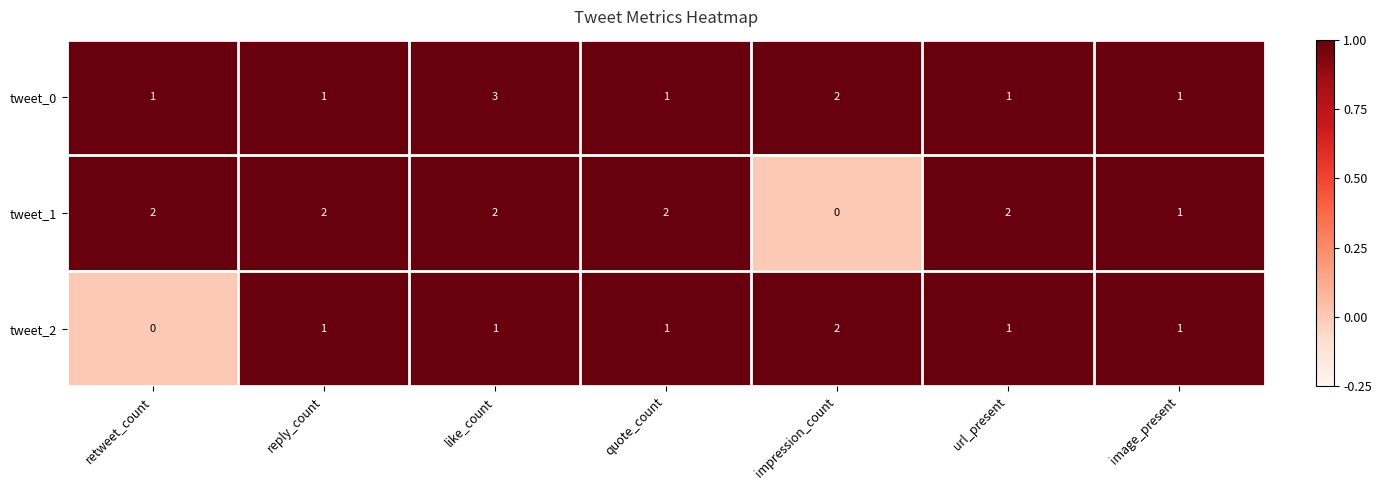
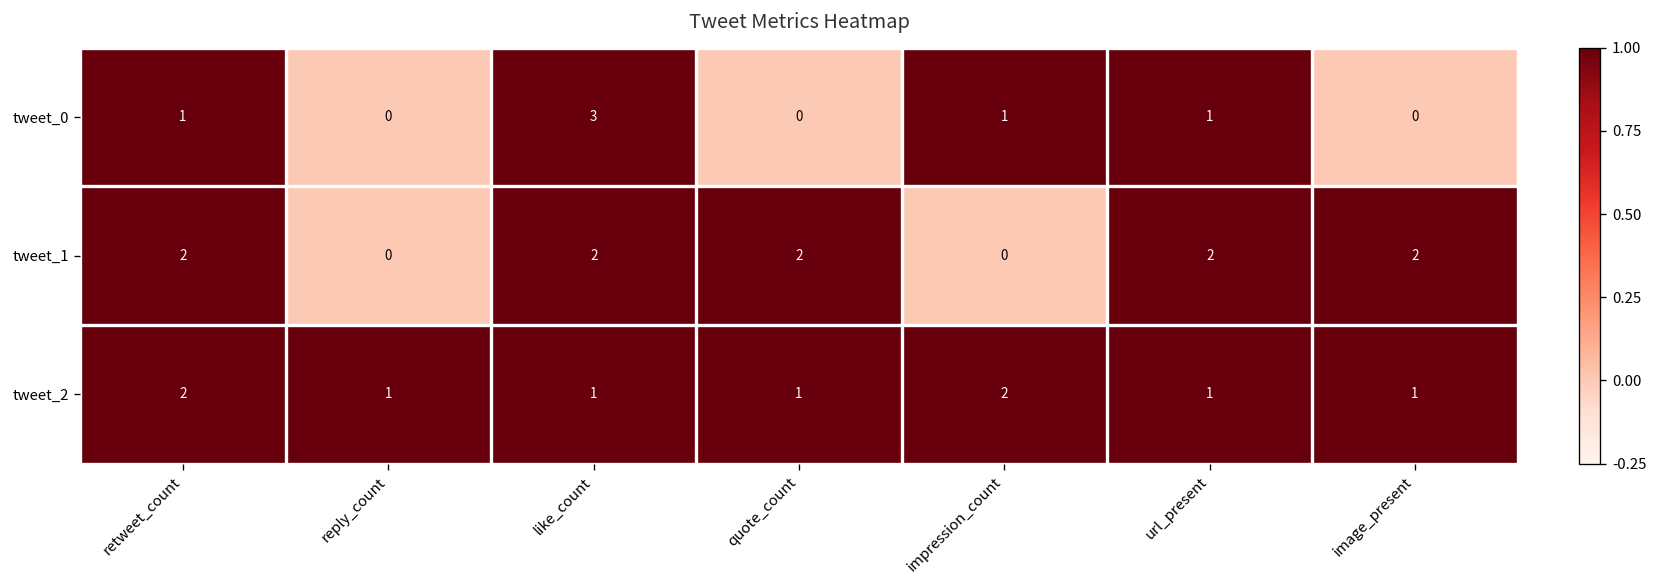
tweet_0, reply_count: 1 -> 0
tweet_0, quote_count: 1 -> 0
tweet_0, impression_count: 2 -> 1
tweet_0, image_present: 1 -> 0
tweet_1, reply_count: 2 -> 0
tweet_1, image_present: 1 -> 2
tweet_2, retweet_count: 0 -> 2
